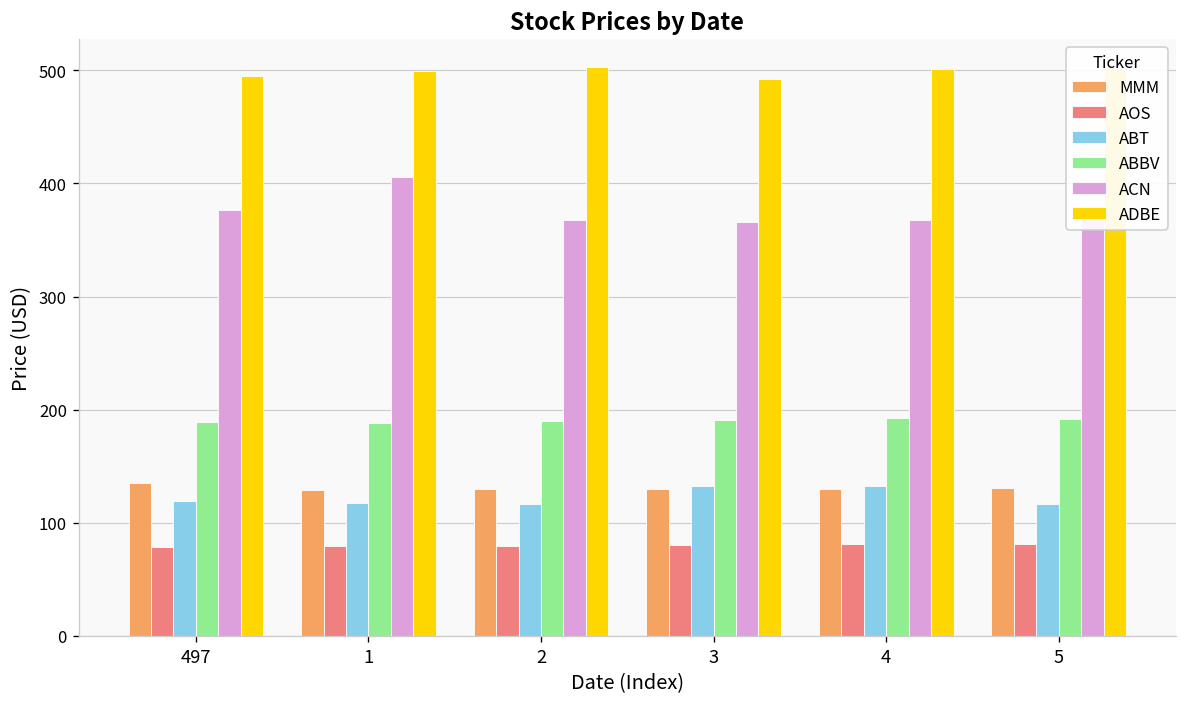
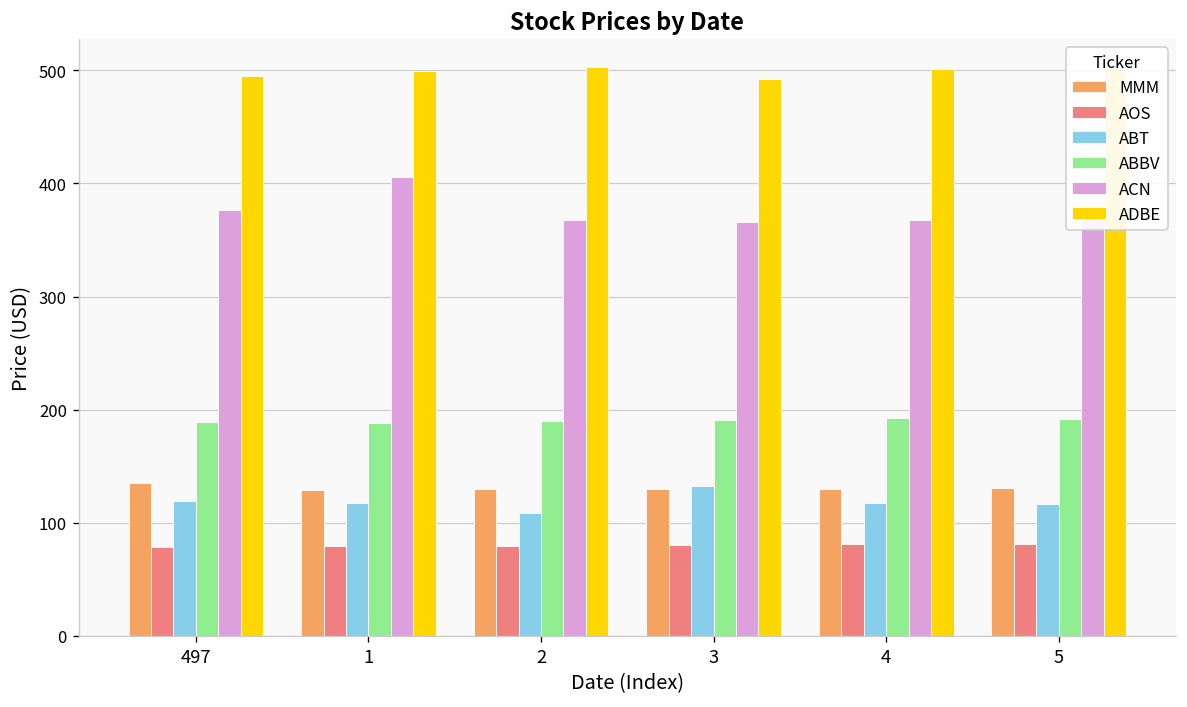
ABT, 2: 120 -> 110
ABT, 4: 130 -> 120
